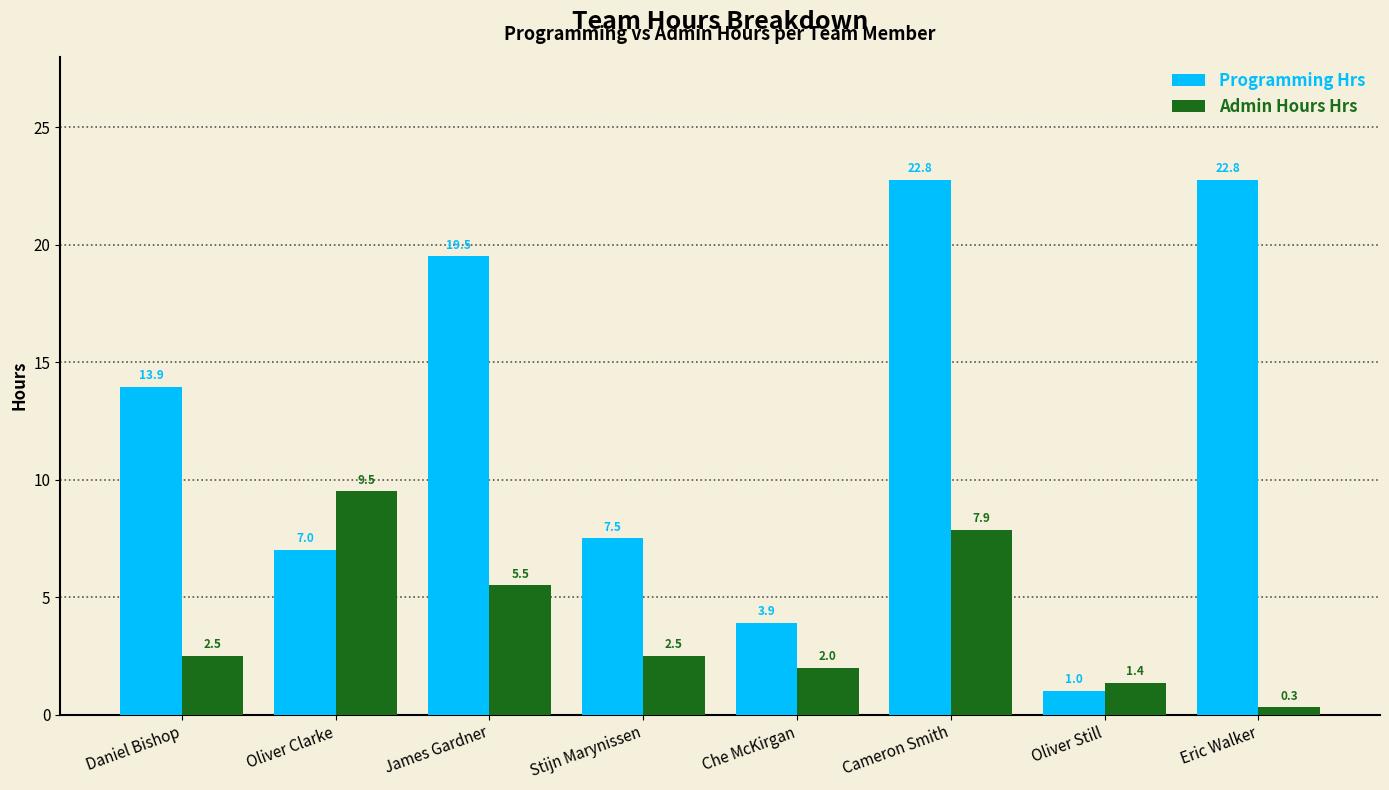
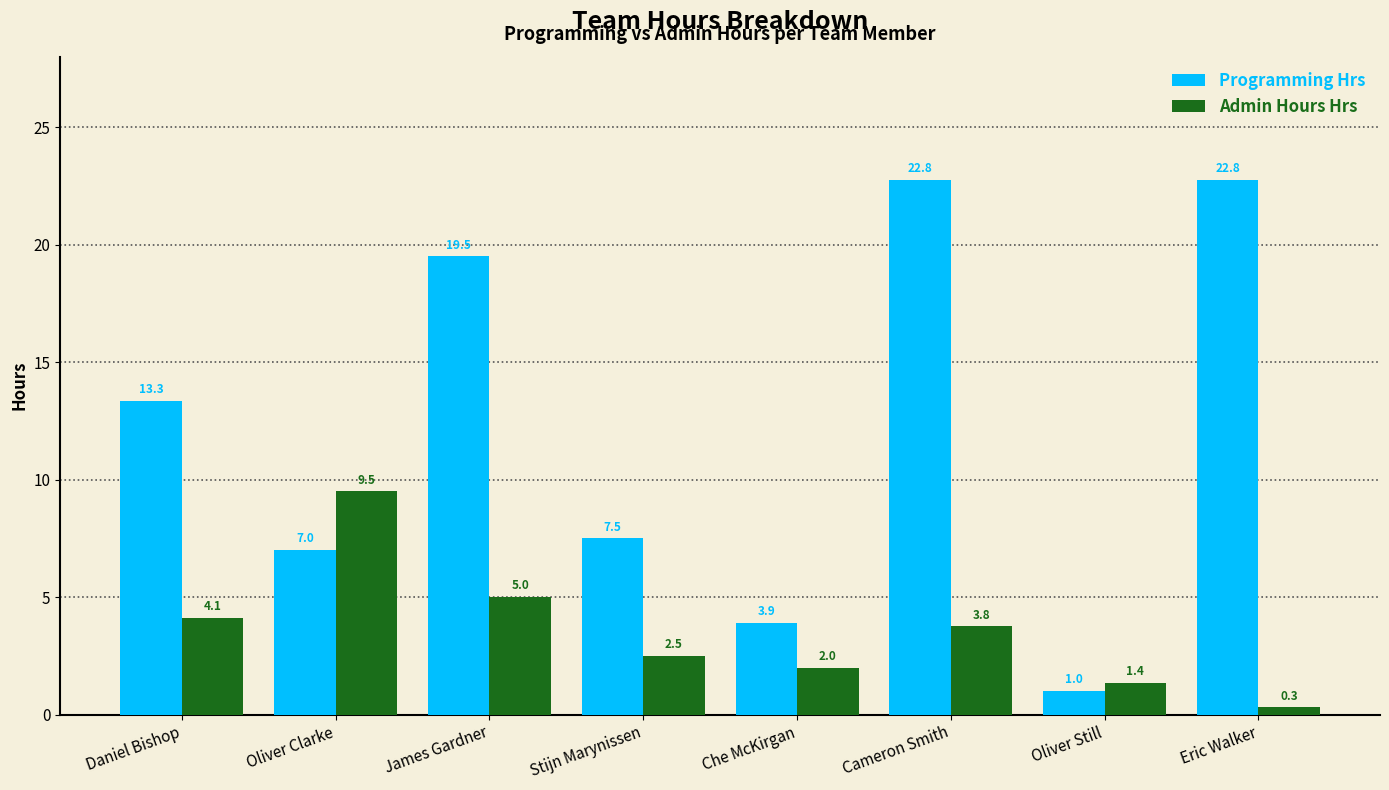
Programming Hrs, Daniel Bishop: 13.9 -> 13.3
Admin Hours Hrs, Daniel Bishop: 2.5 -> 4.1
Admin Hours Hrs, James Gardner: 5.5 -> 5.0
Admin Hours Hrs, Cameron Smith: 7.9 -> 3.8
